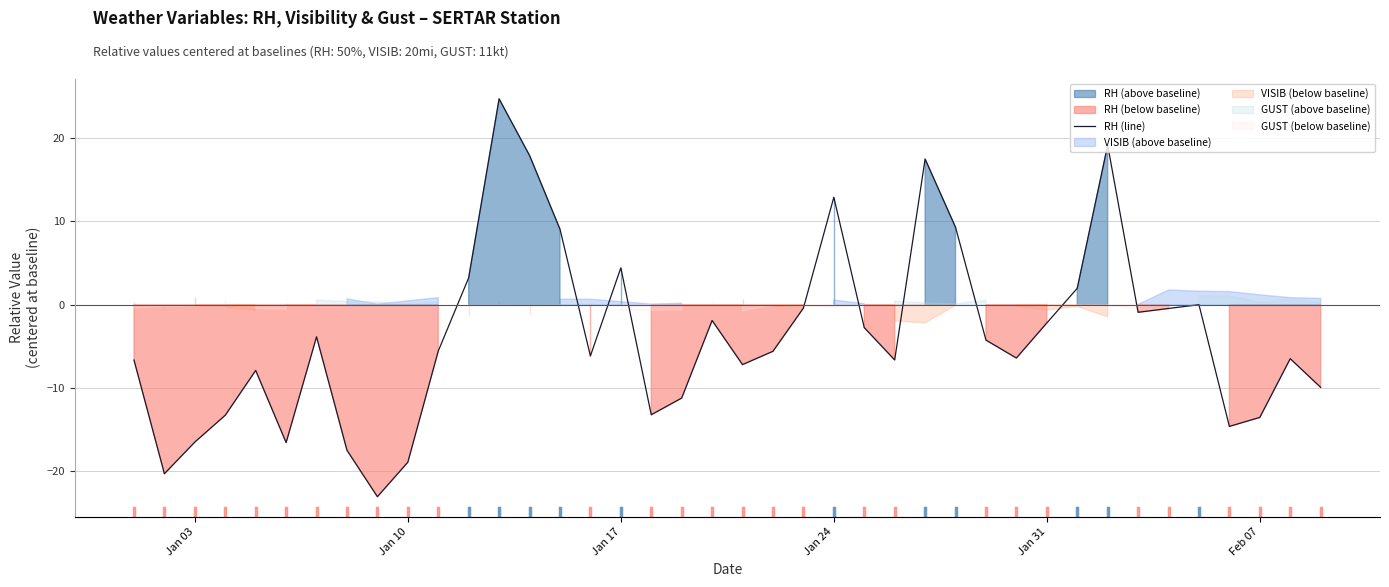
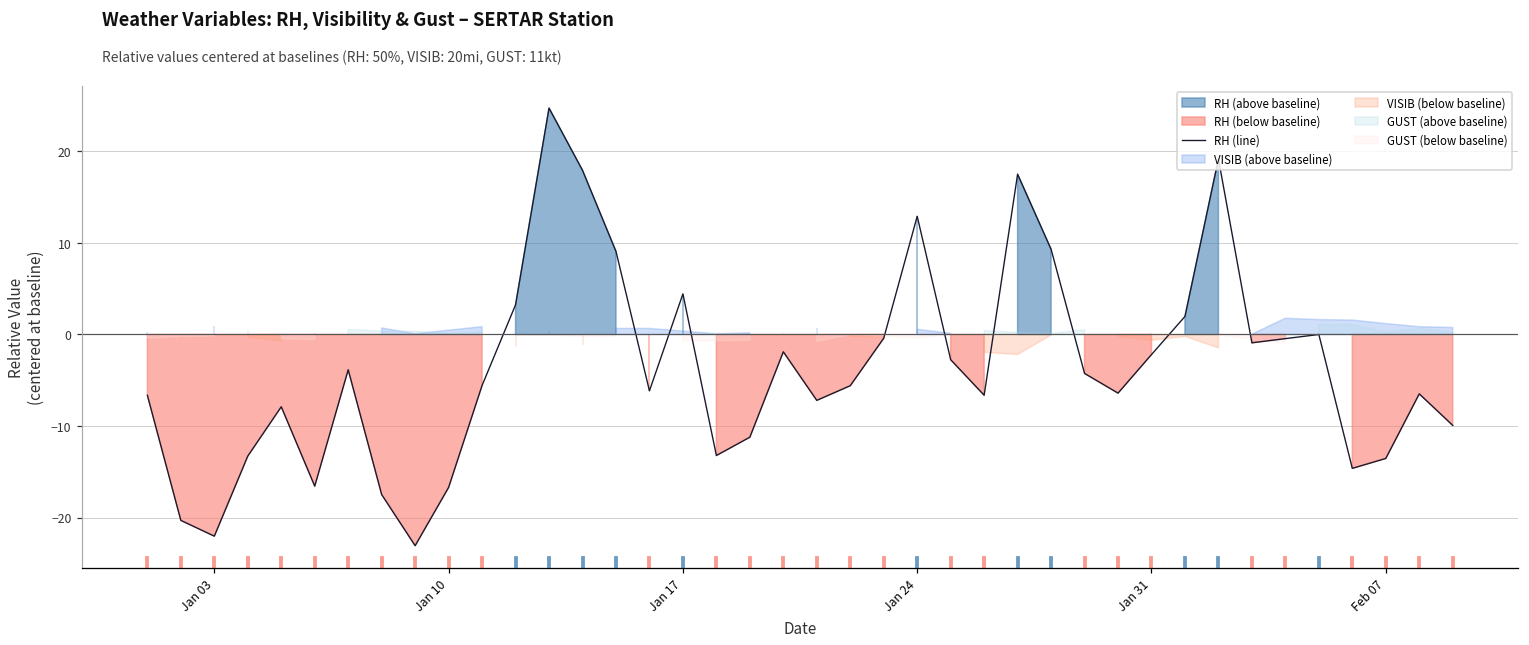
Jan 03: -16 -> -22
Jan 10: -19 -> -17
